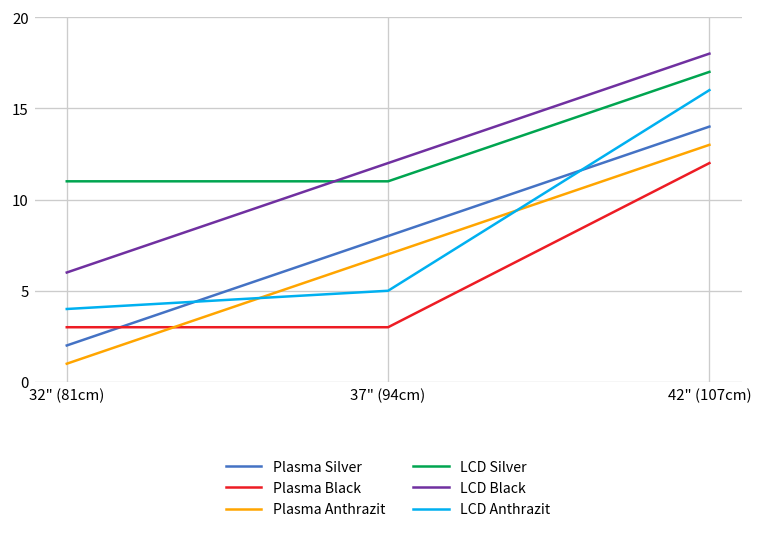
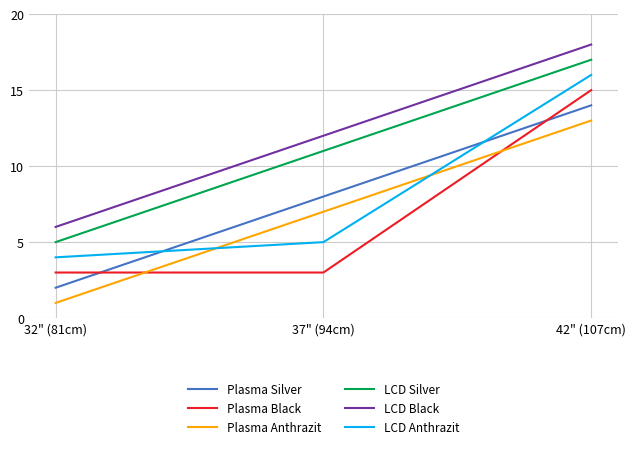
LCD Silver, 32" (81cm): 11 -> 5
Plasma Black, 42" (107cm): 12 -> 15
